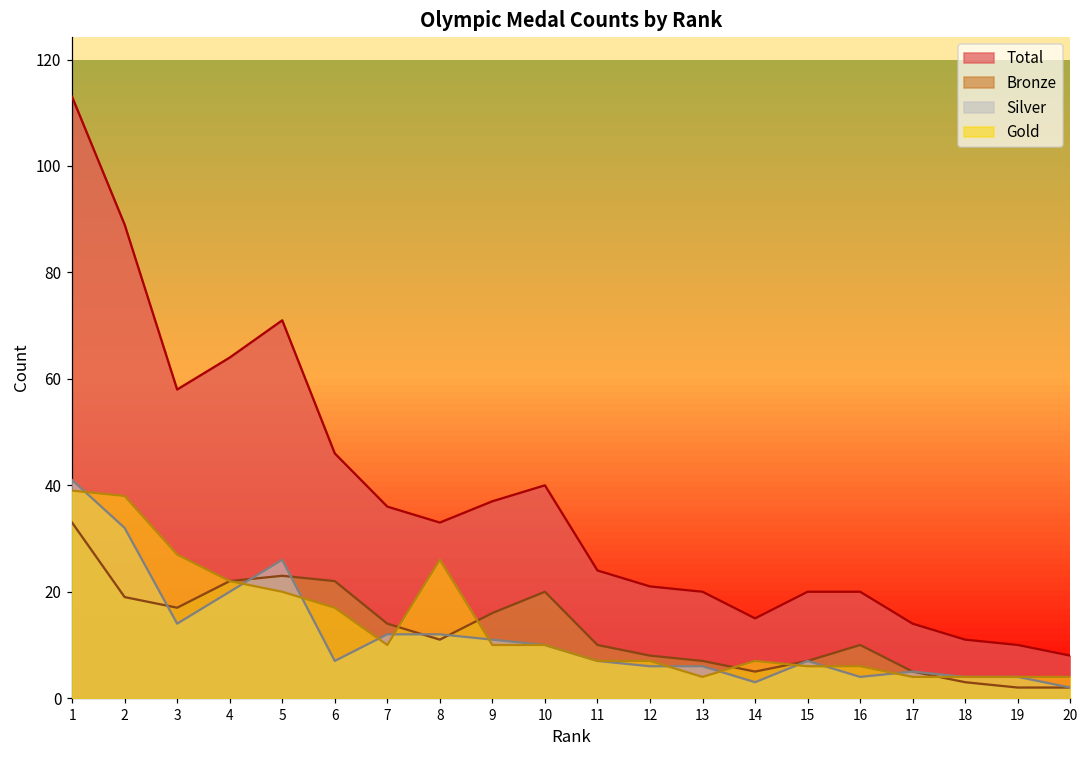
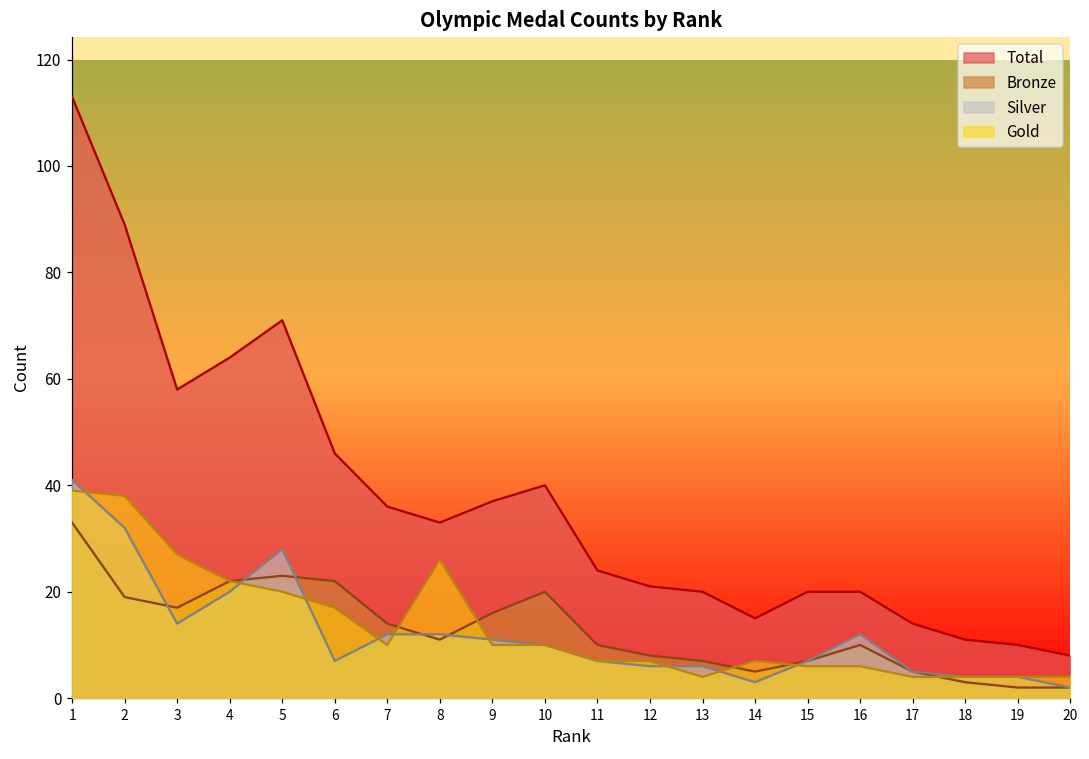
Silver, 5: 26 -> 28
Silver, 16: 4 -> 12
